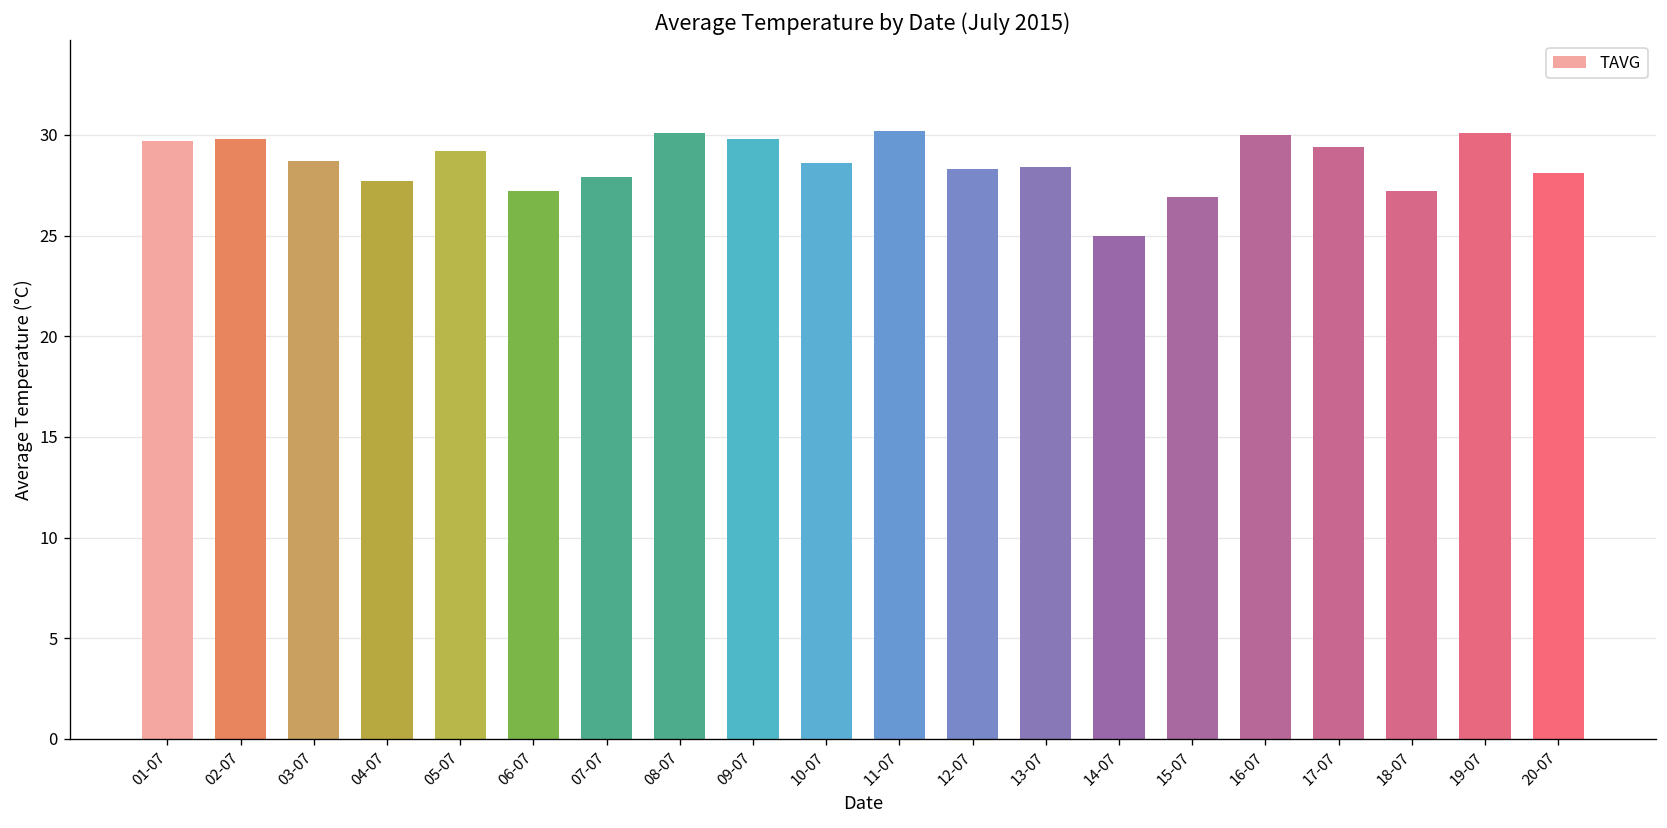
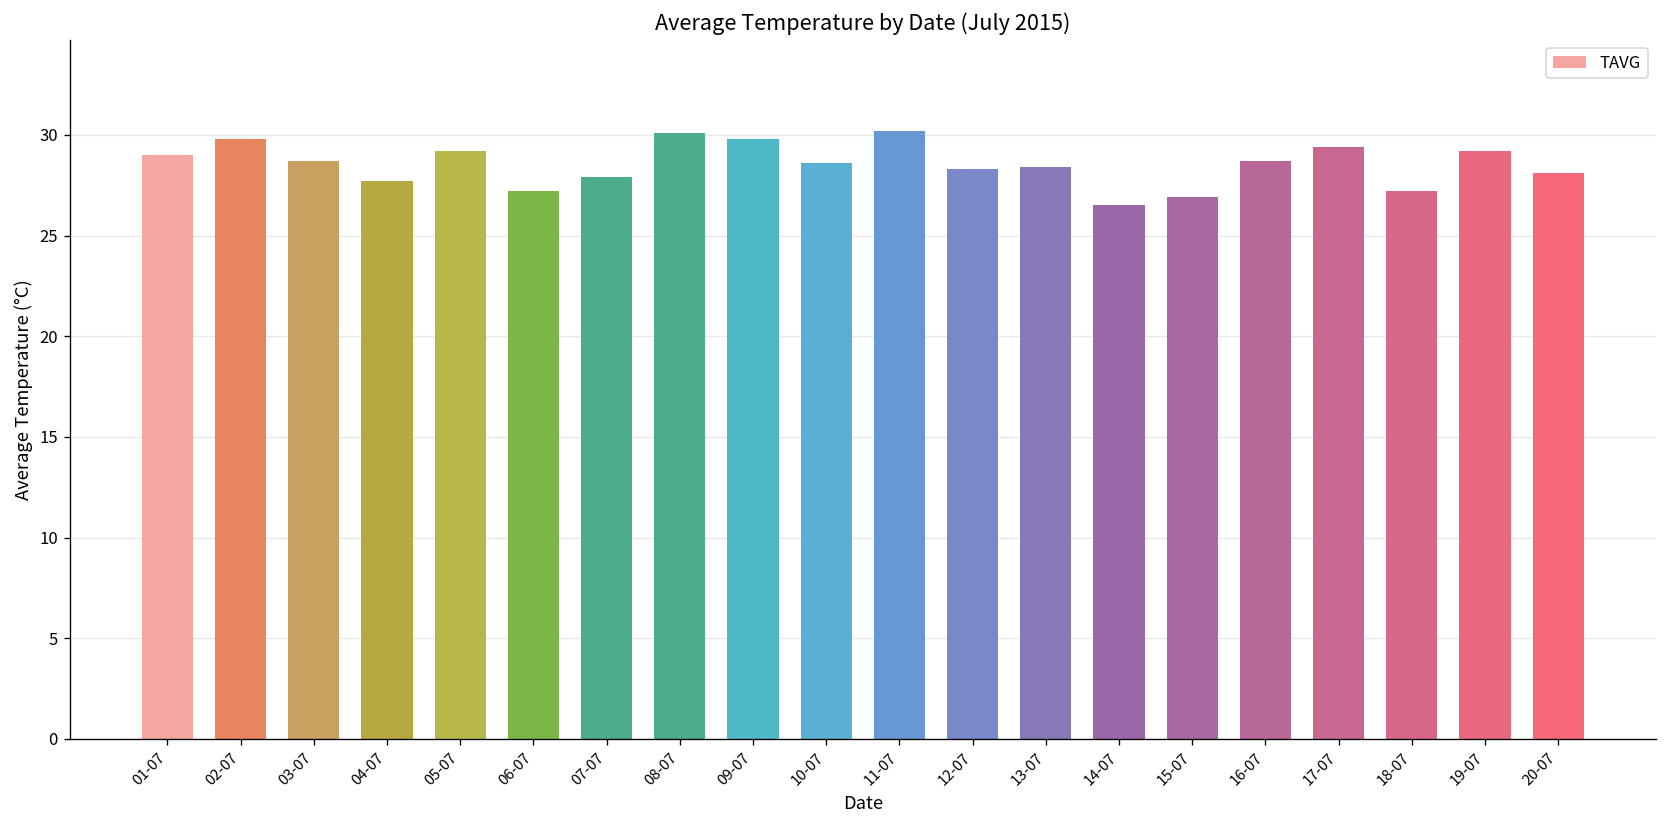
01-07: 29.7 -> 29.0
14-07: 25.0 -> 26.5
16-07: 30.0 -> 28.7
19-07: 30.1 -> 29.2
